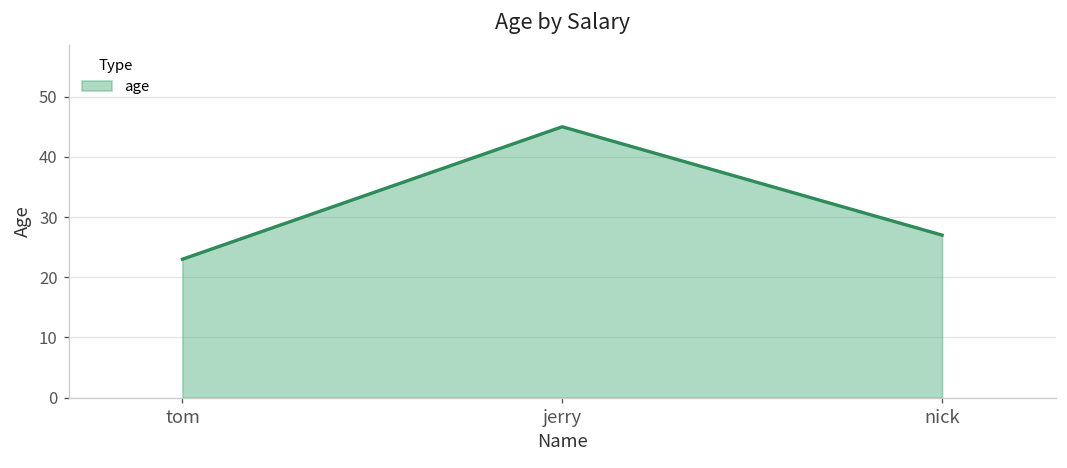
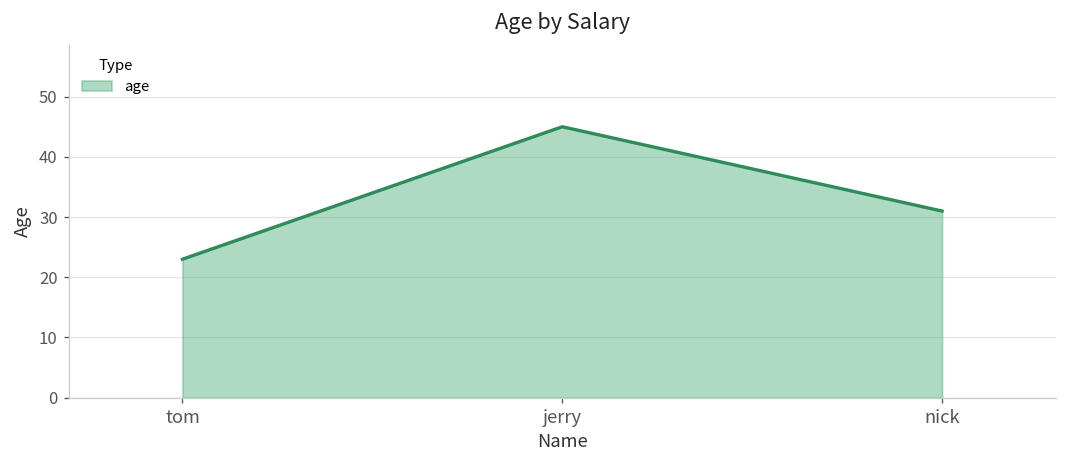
nick: 27 -> 31
